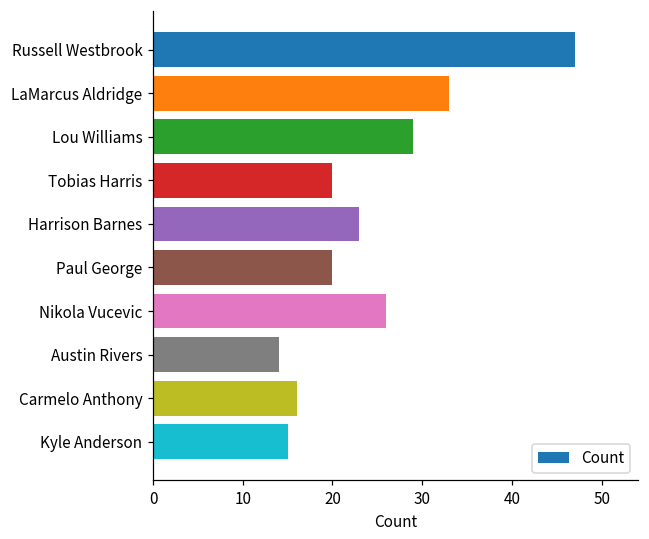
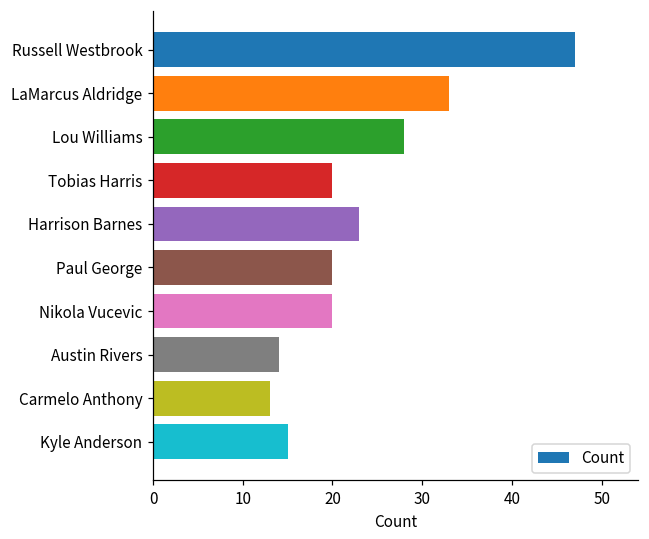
Lou Williams: 29 -> 28
Nikola Vucevic: 26 -> 20
Carmelo Anthony: 16 -> 13
